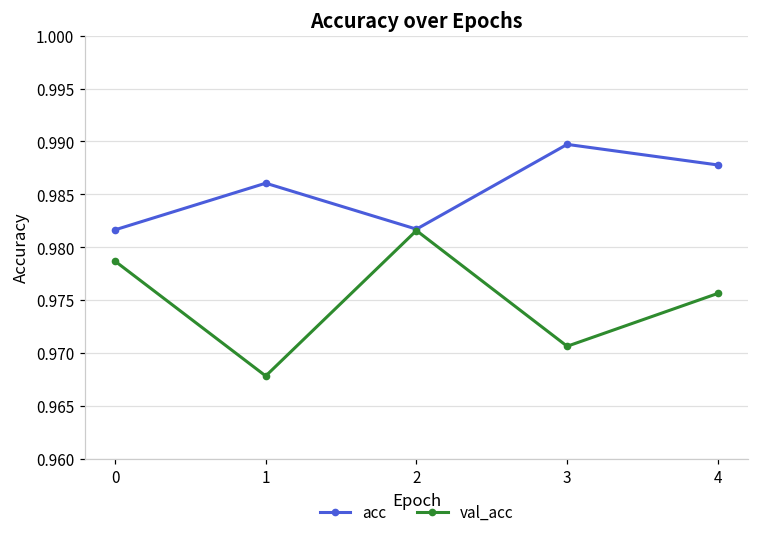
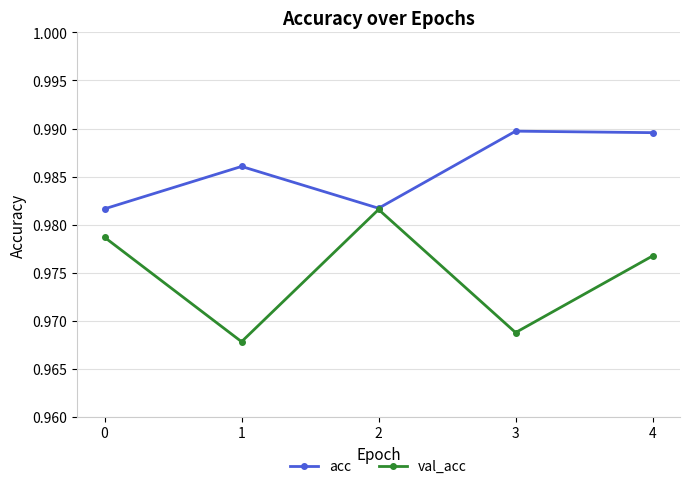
val_acc, 3: 0.971 -> 0.969
acc, 4: 0.988 -> 0.990
val_acc, 4: 0.976 -> 0.977
